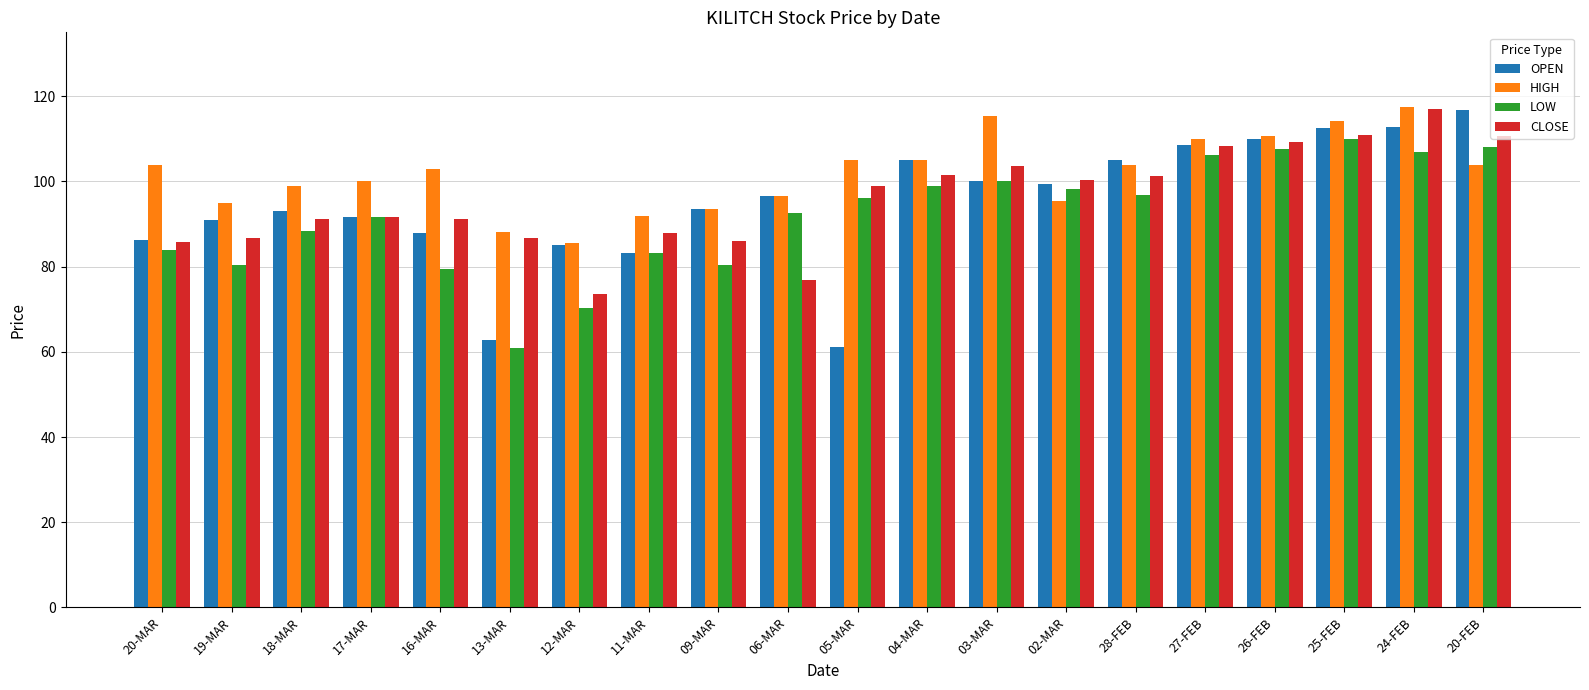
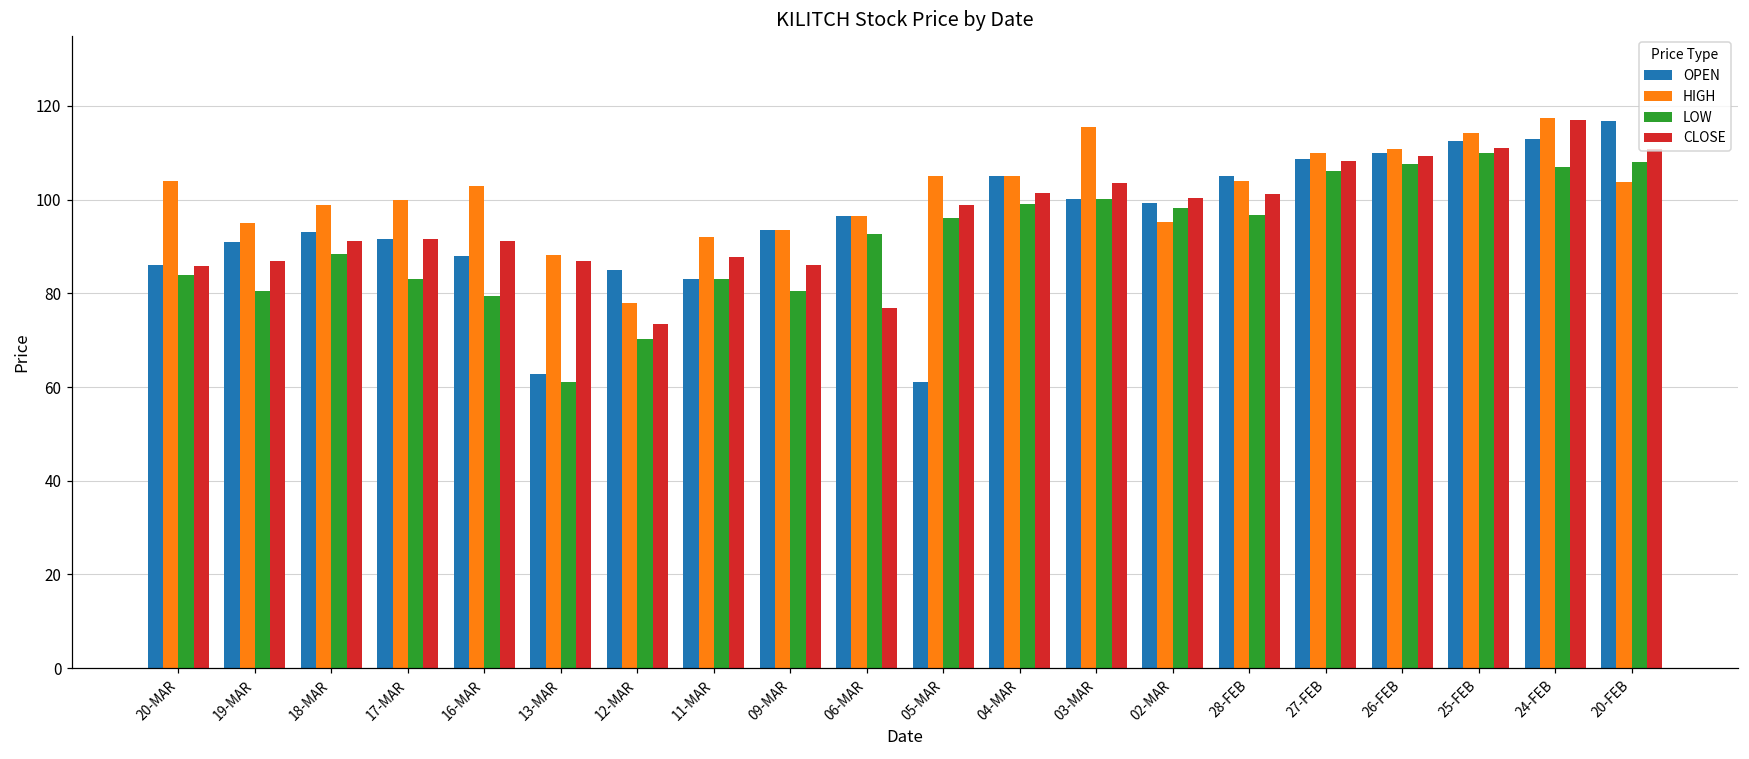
LOW, 17-MAR: 92 -> 83
HIGH, 12-MAR: 86 -> 78
